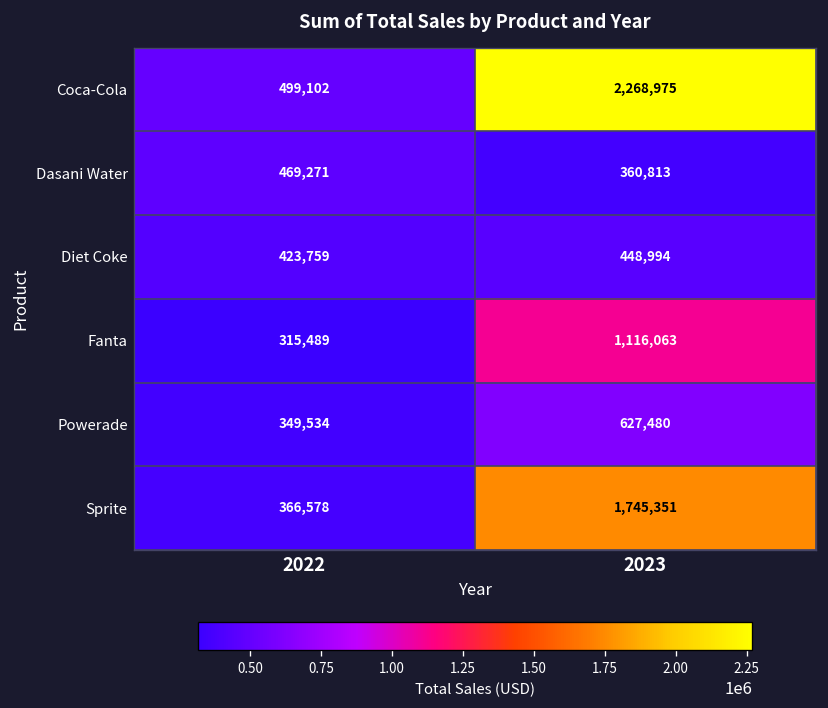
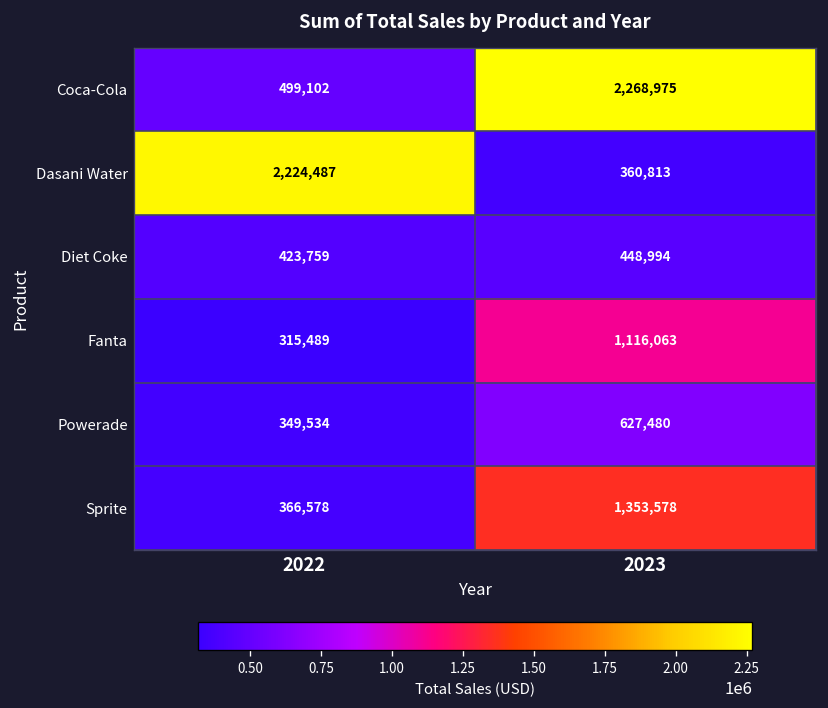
Dasani Water, 2022: 469,271 -> 2,224,487
Sprite, 2023: 1,745,351 -> 1,353,578
